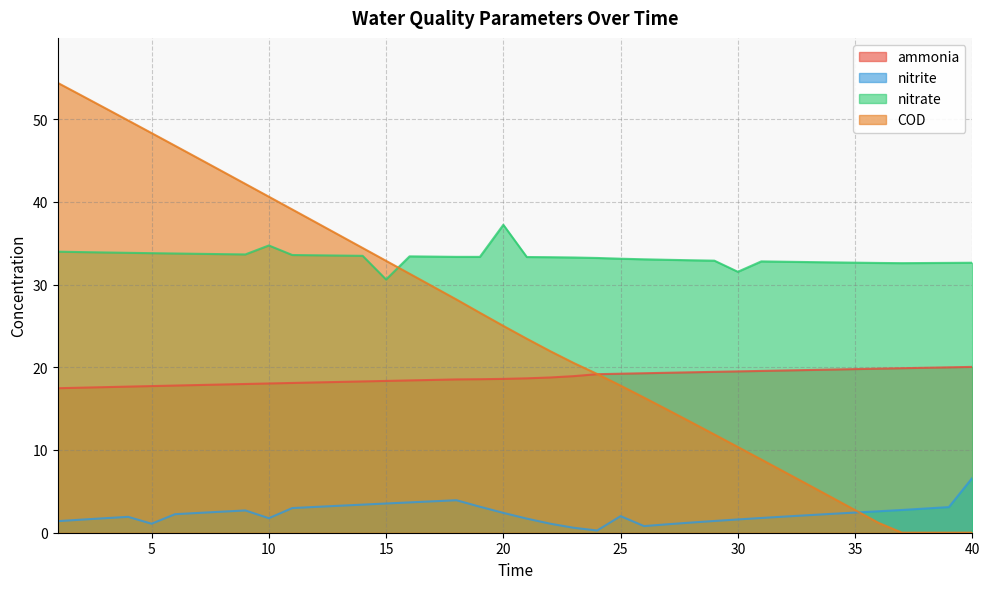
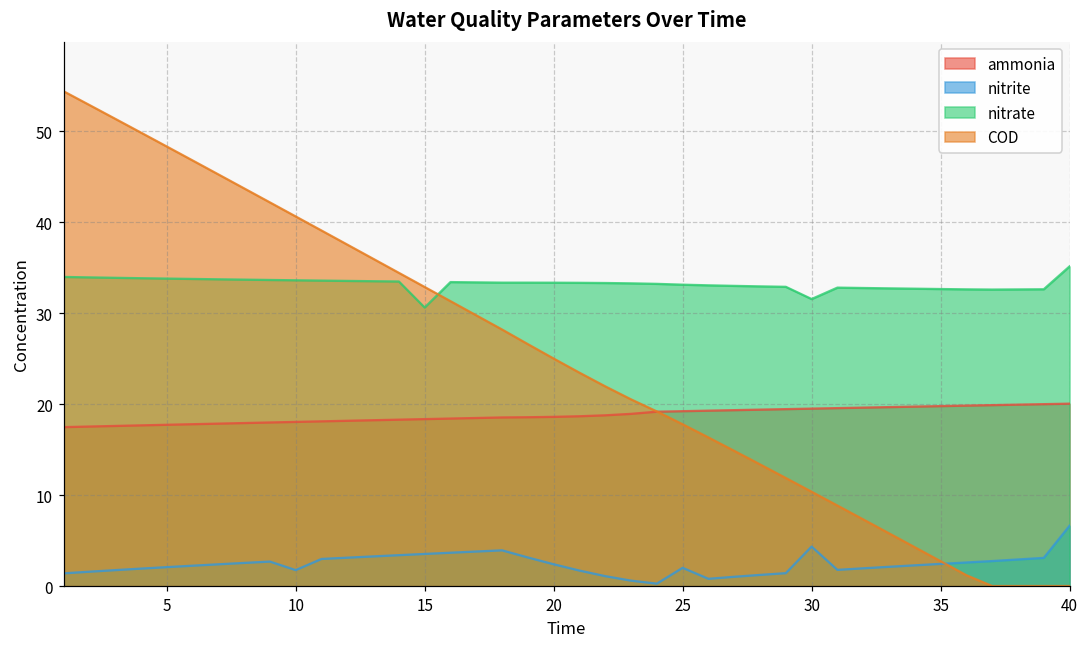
nitrite, 5: 1 -> 2
nitrate, 10: 35 -> 34
nitrate, 20: 37 -> 33
nitrite, 30: 2 -> 4
nitrate, 40: 33 -> 35
